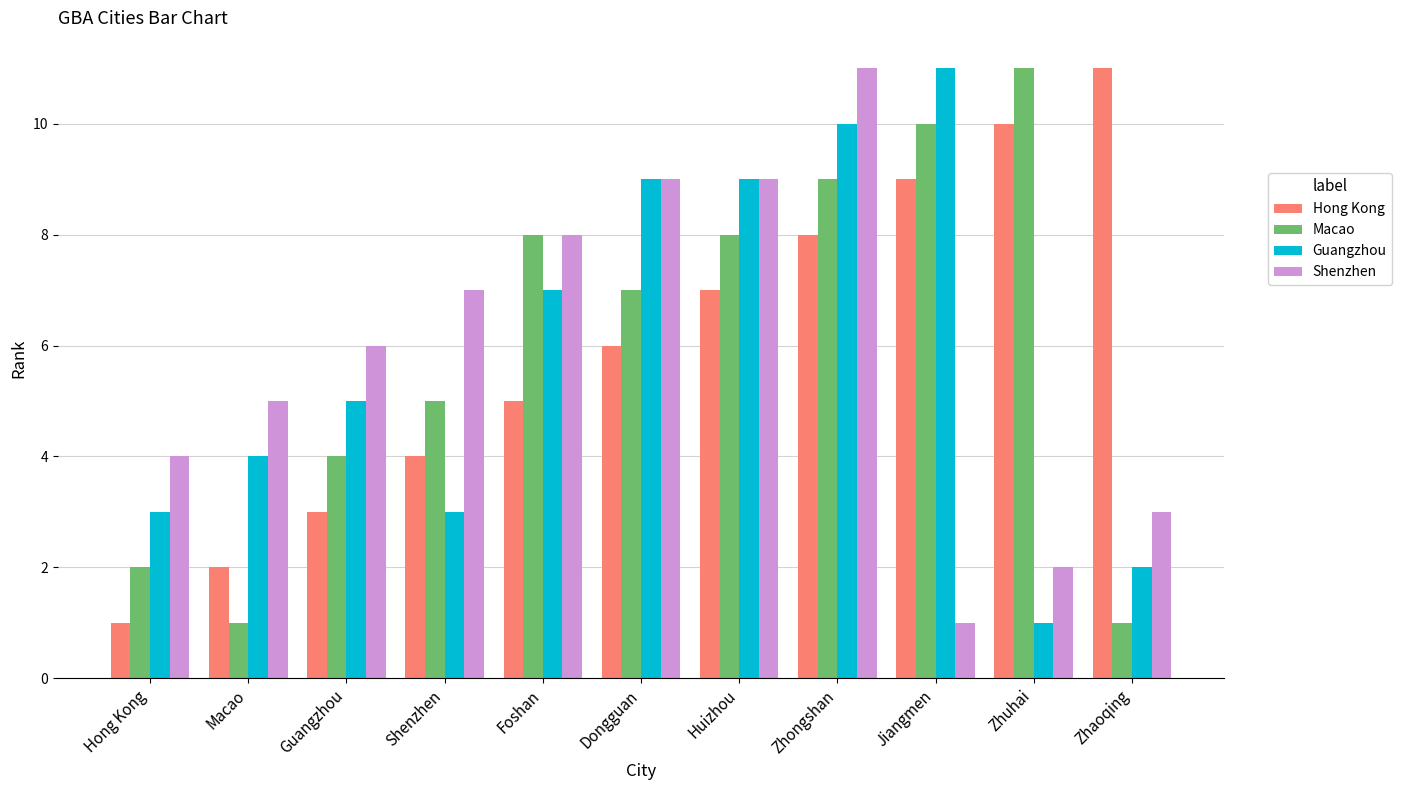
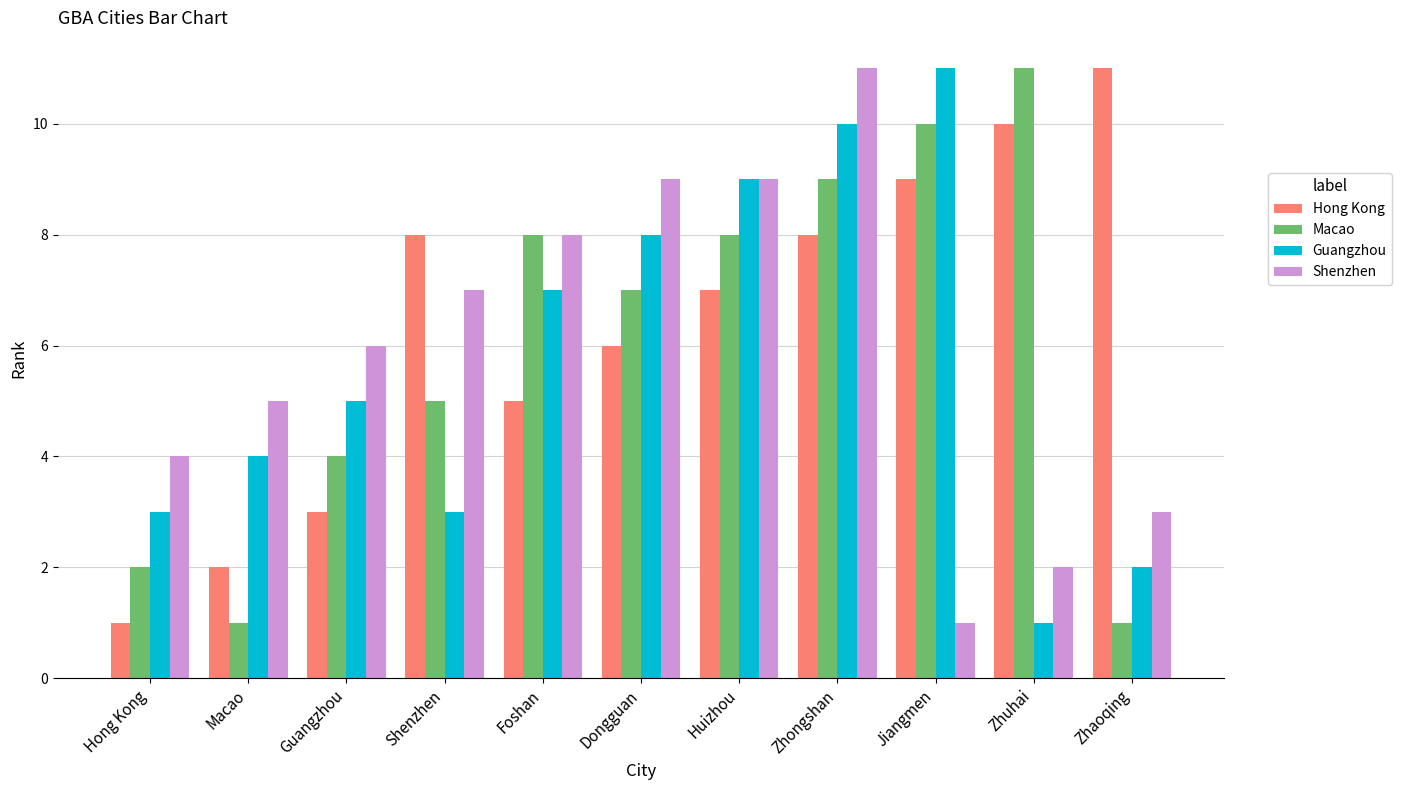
Hong Kong, Shenzhen: 4 -> 8
Guangzhou, Dongguan: 9 -> 8
